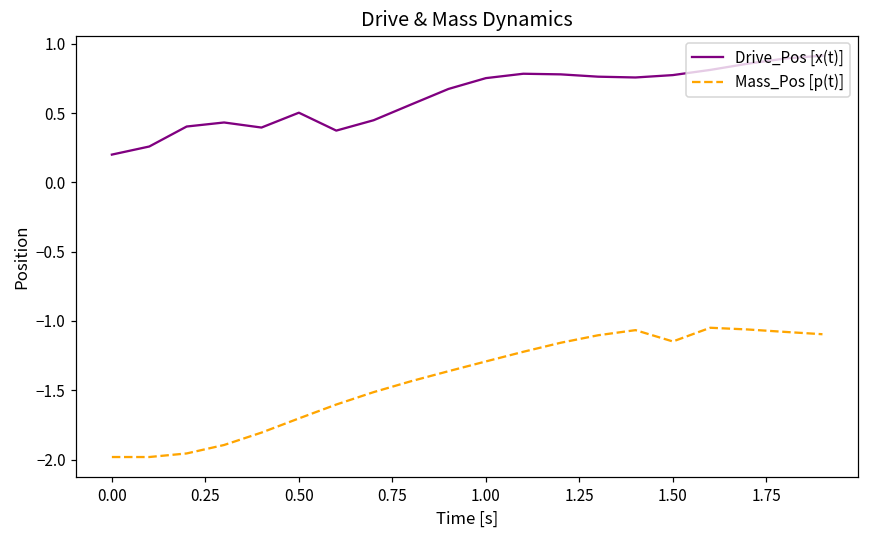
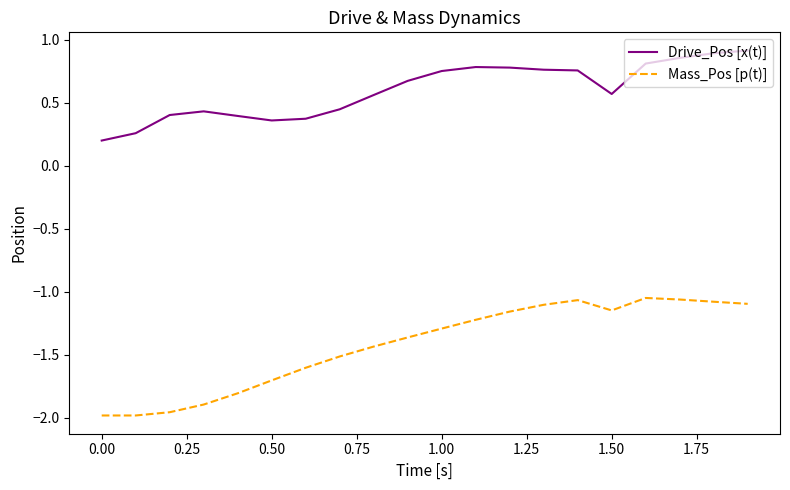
Drive_Pos [x(t)], 0.50: 0.50 -> 0.36
Drive_Pos [x(t)], 1.50: 0.77 -> 0.57
